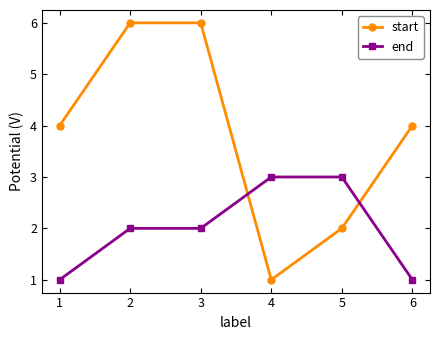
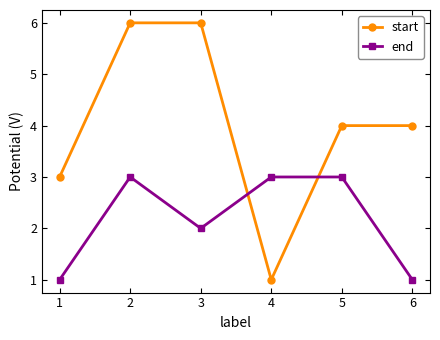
start, 1: 4 -> 3
end, 2: 2 -> 3
start, 5: 2 -> 4
